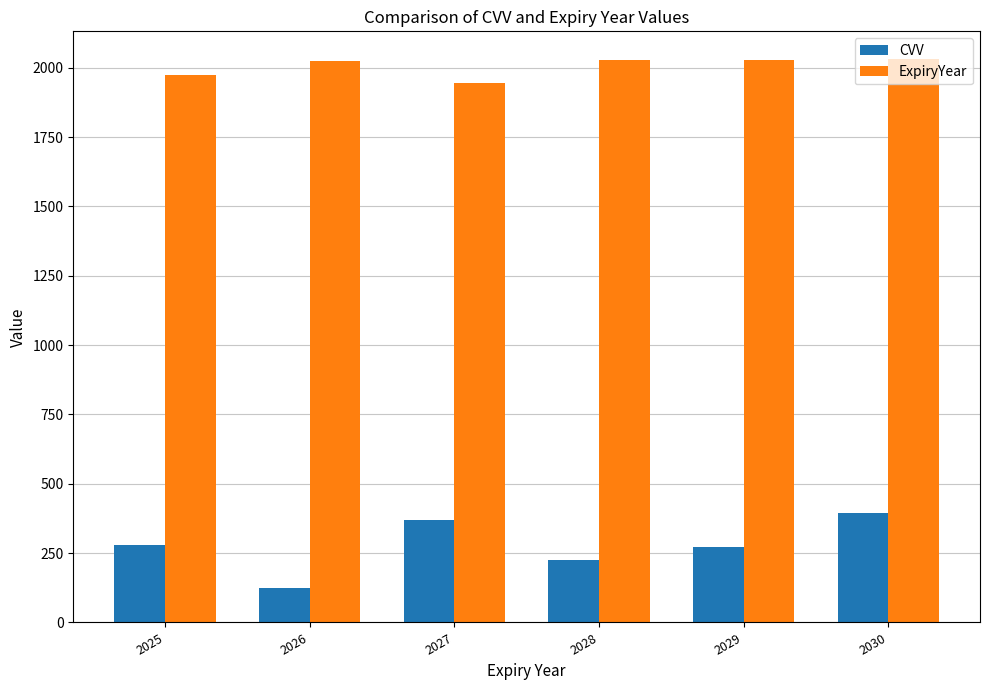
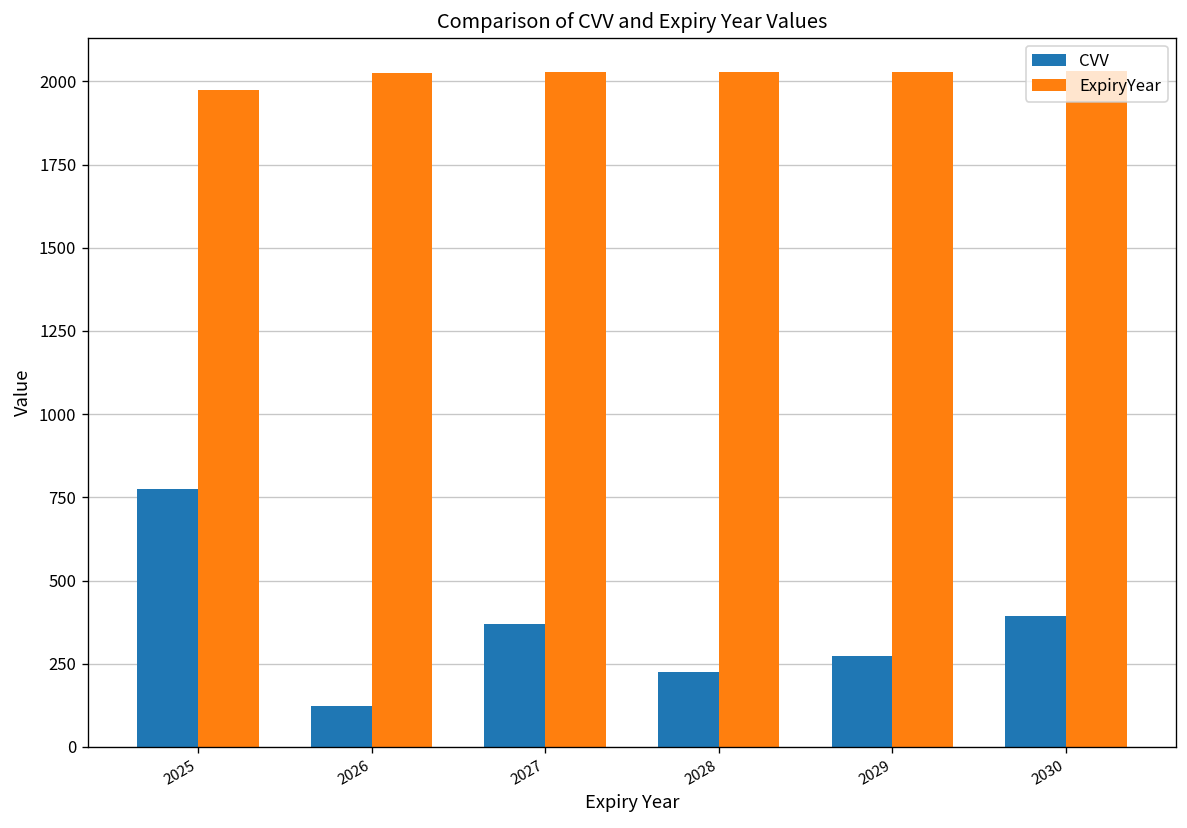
CVV, 2025: 280 -> 780
ExpiryYear, 2027: 1950 -> 2030
